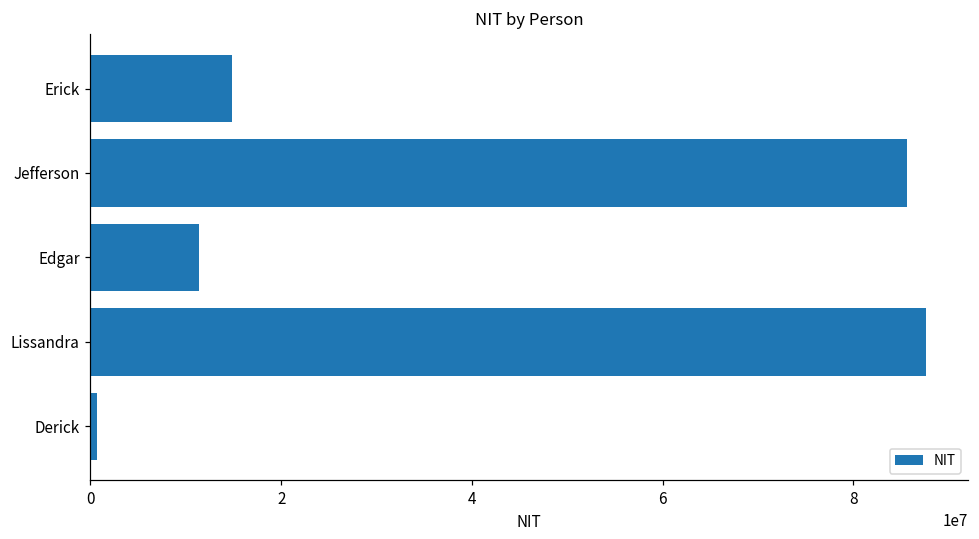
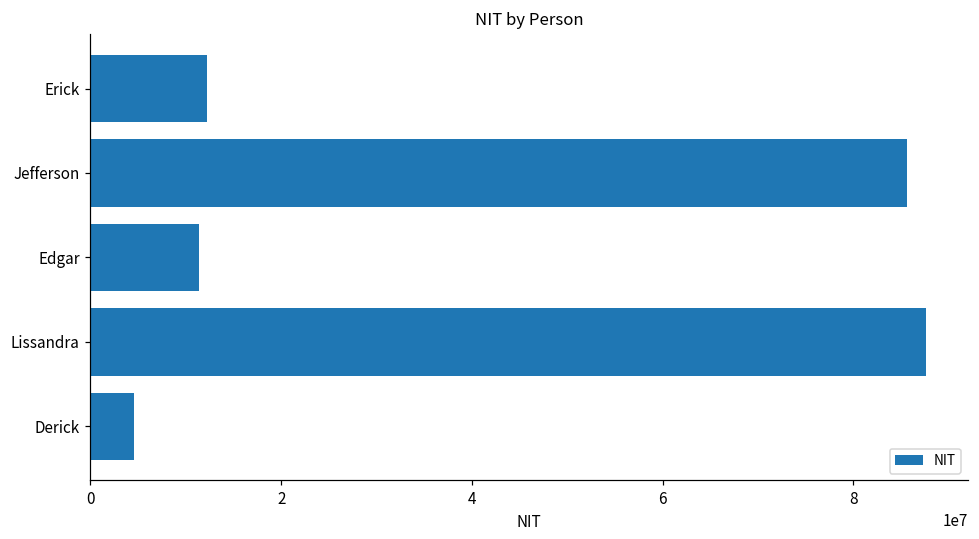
Erick: 15000000 -> 12000000
Derick: 1000000 -> 5000000
